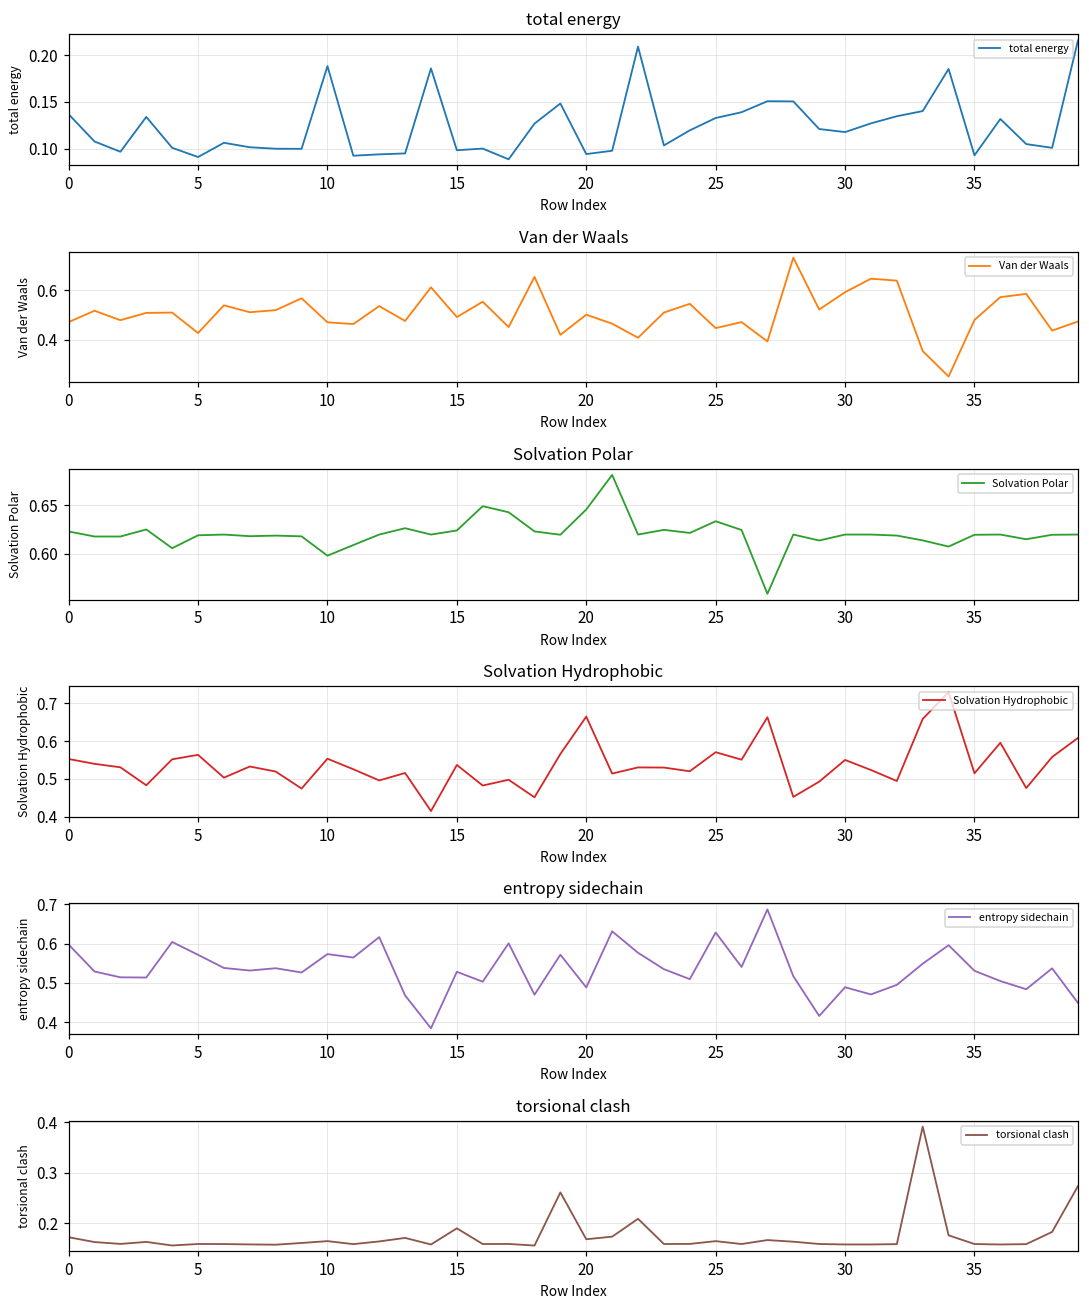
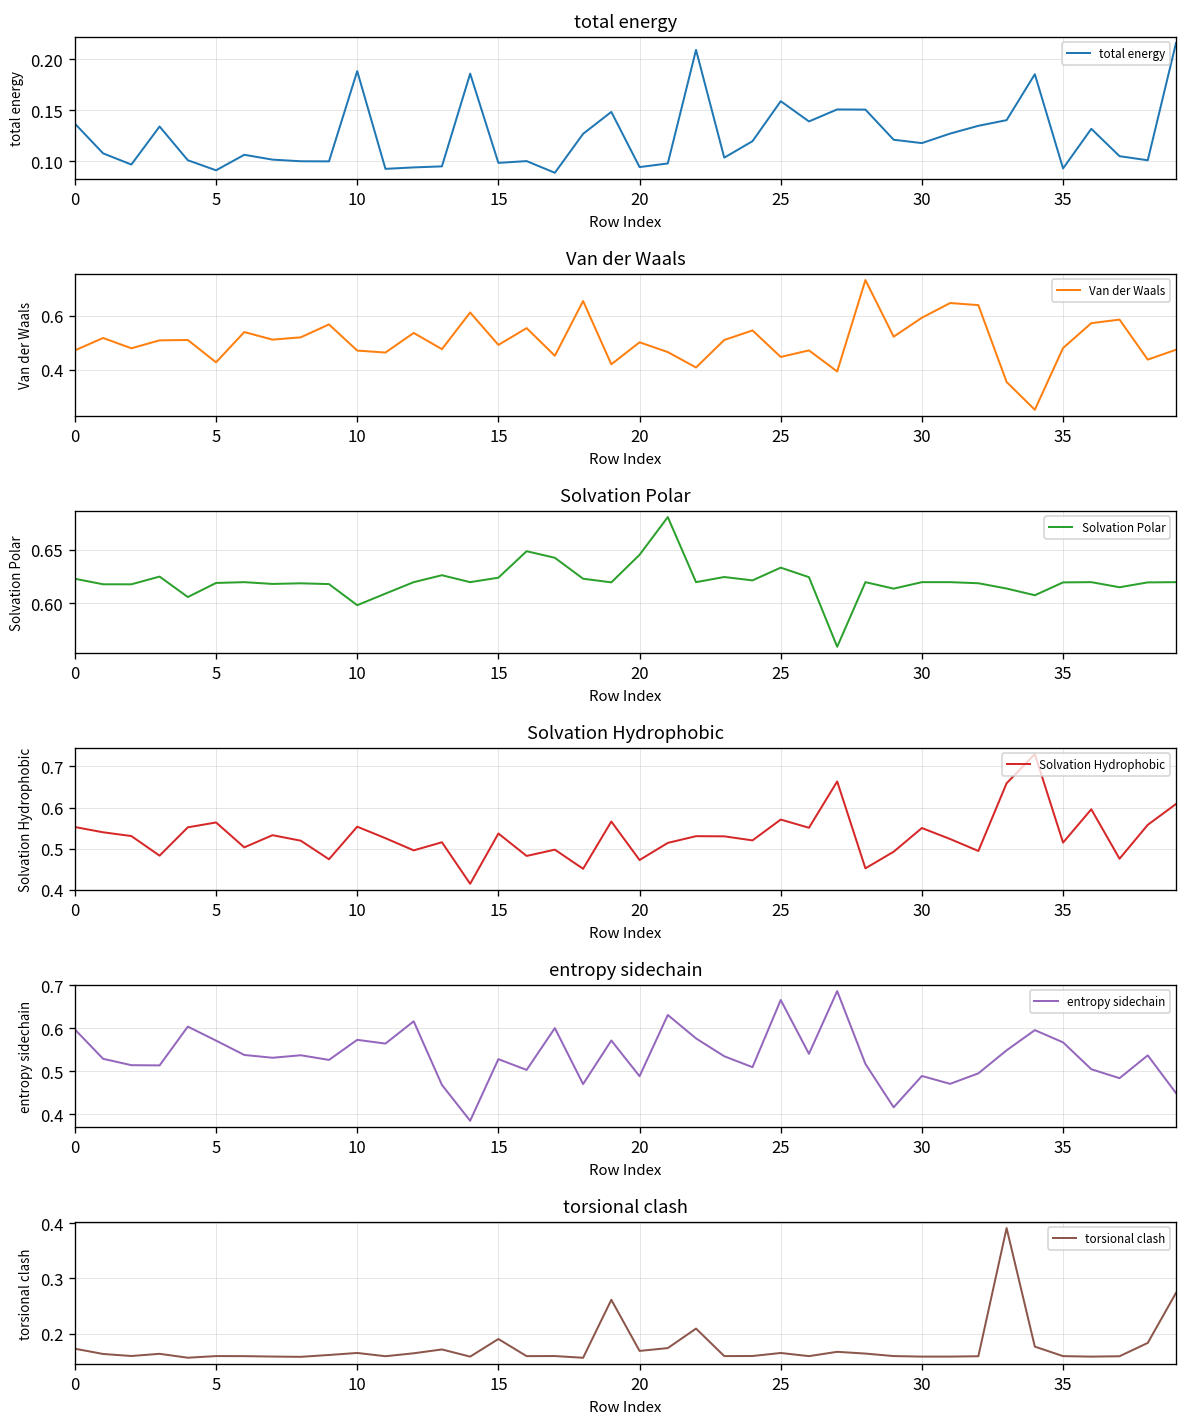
total energy, 25: 0.13 -> 0.16
Solvation Hydrophobic, 20: 0.67 -> 0.47
entropy sidechain, 25: 0.63 -> 0.67
entropy sidechain, 35: 0.53 -> 0.57
